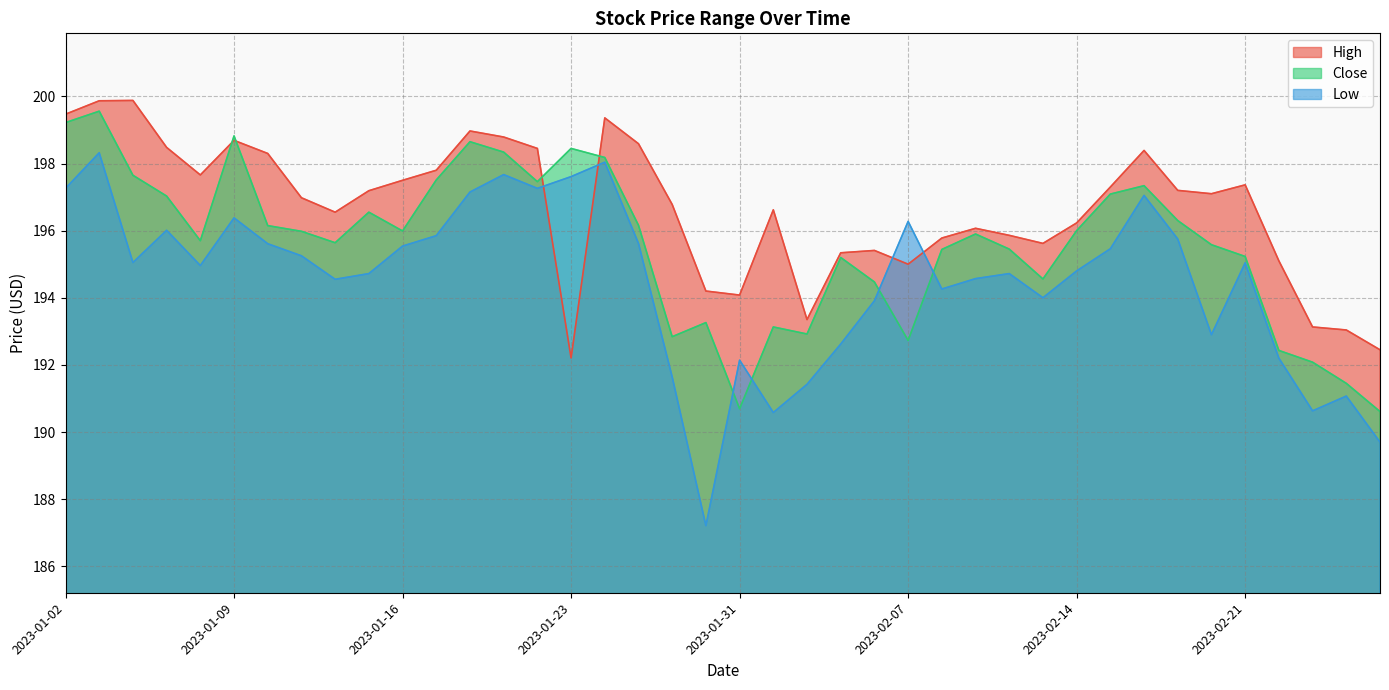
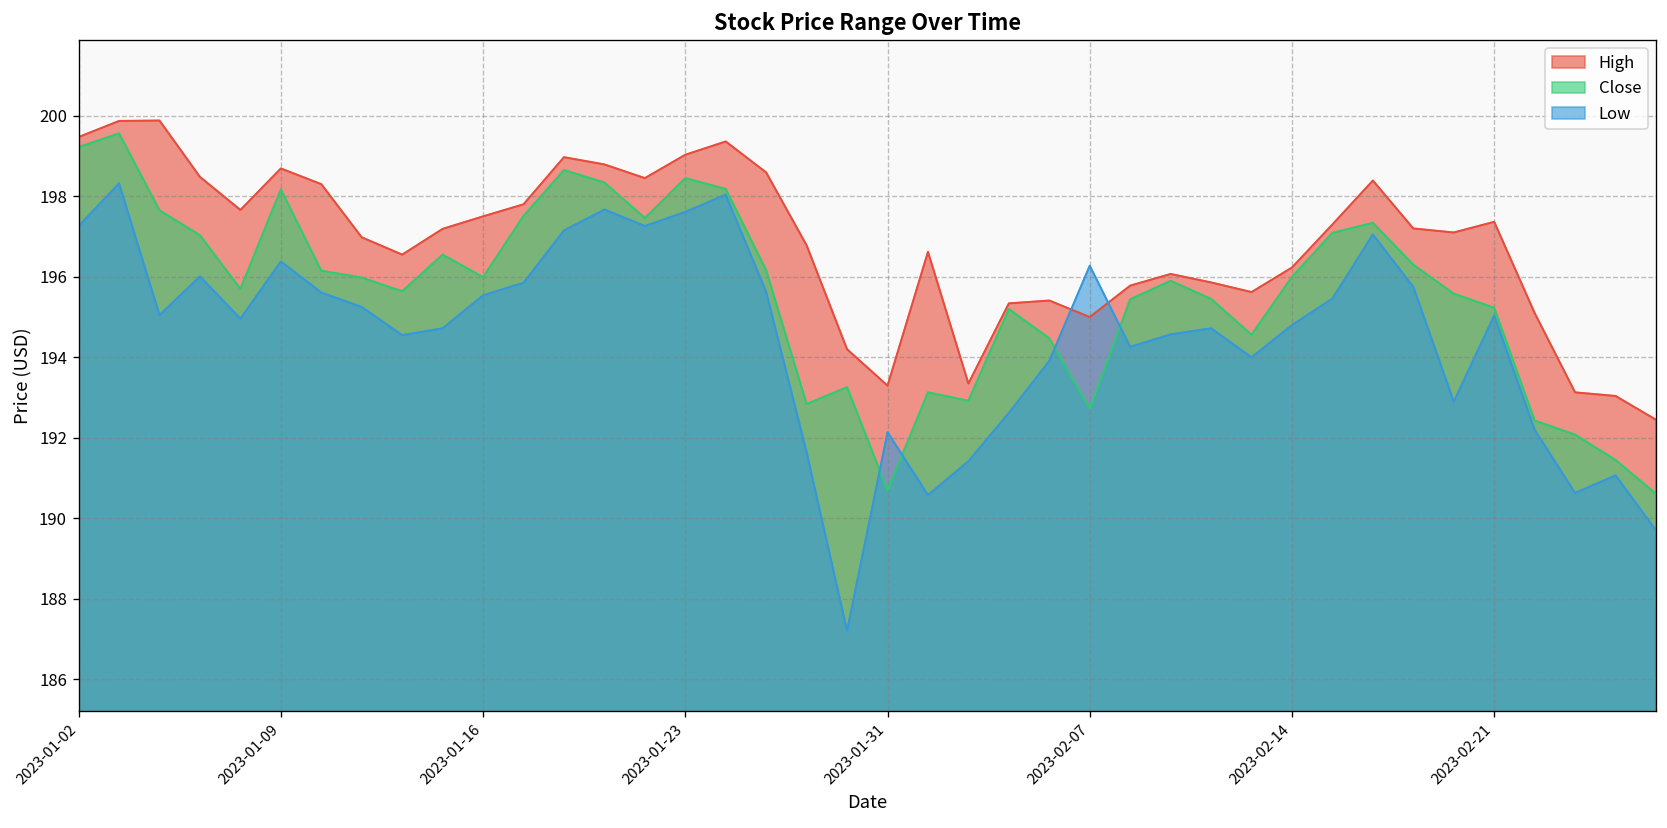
Close, 2023-01-09: 198.8 -> 198.2
High, 2023-01-23: 192.2 -> 199.0
High, 2023-01-31: 194.1 -> 193.3
